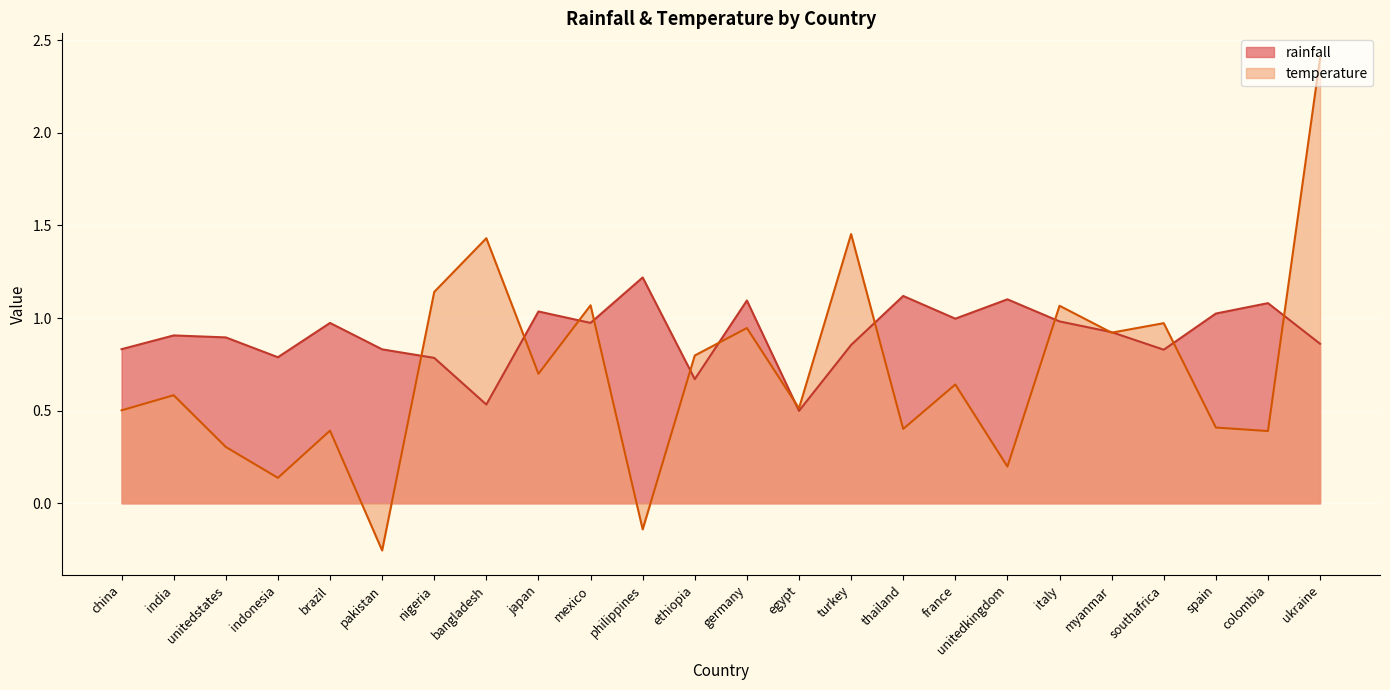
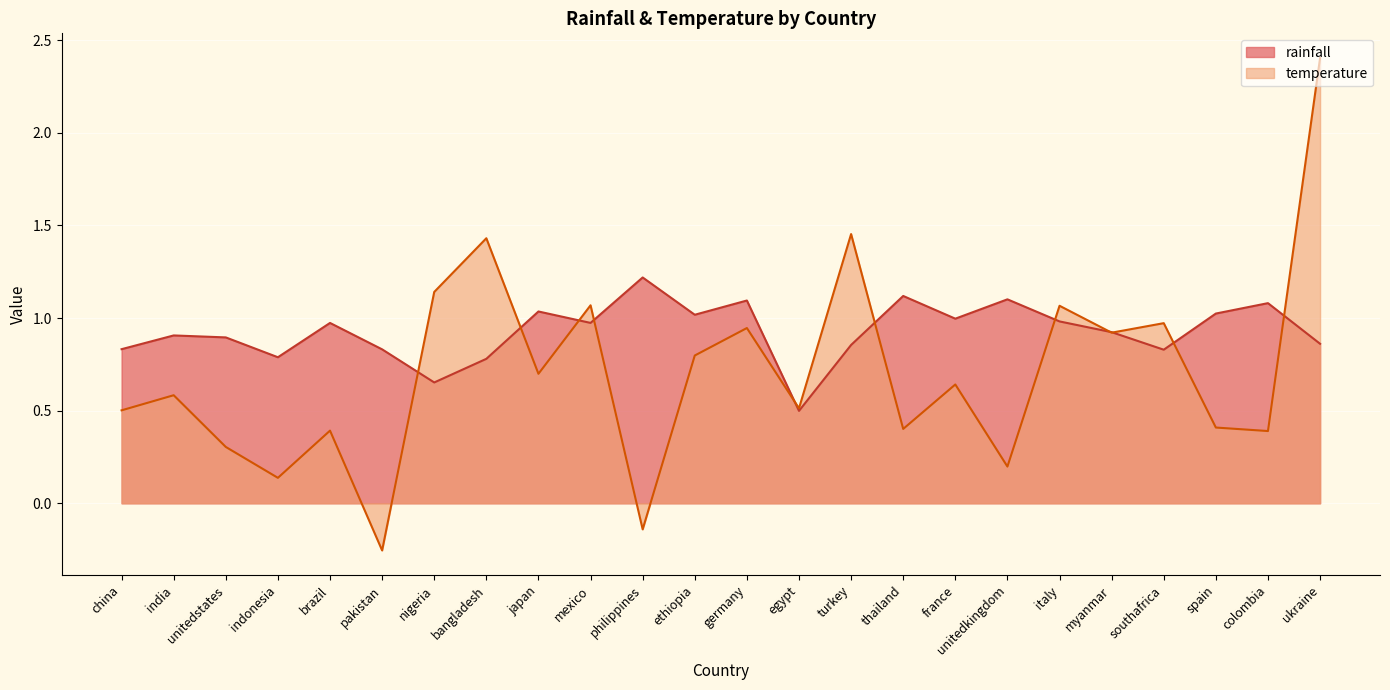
rainfall, nigeria: 0.78 -> 0.65
rainfall, bangladesh: 0.53 -> 0.78
rainfall, ethiopia: 0.67 -> 1.02
